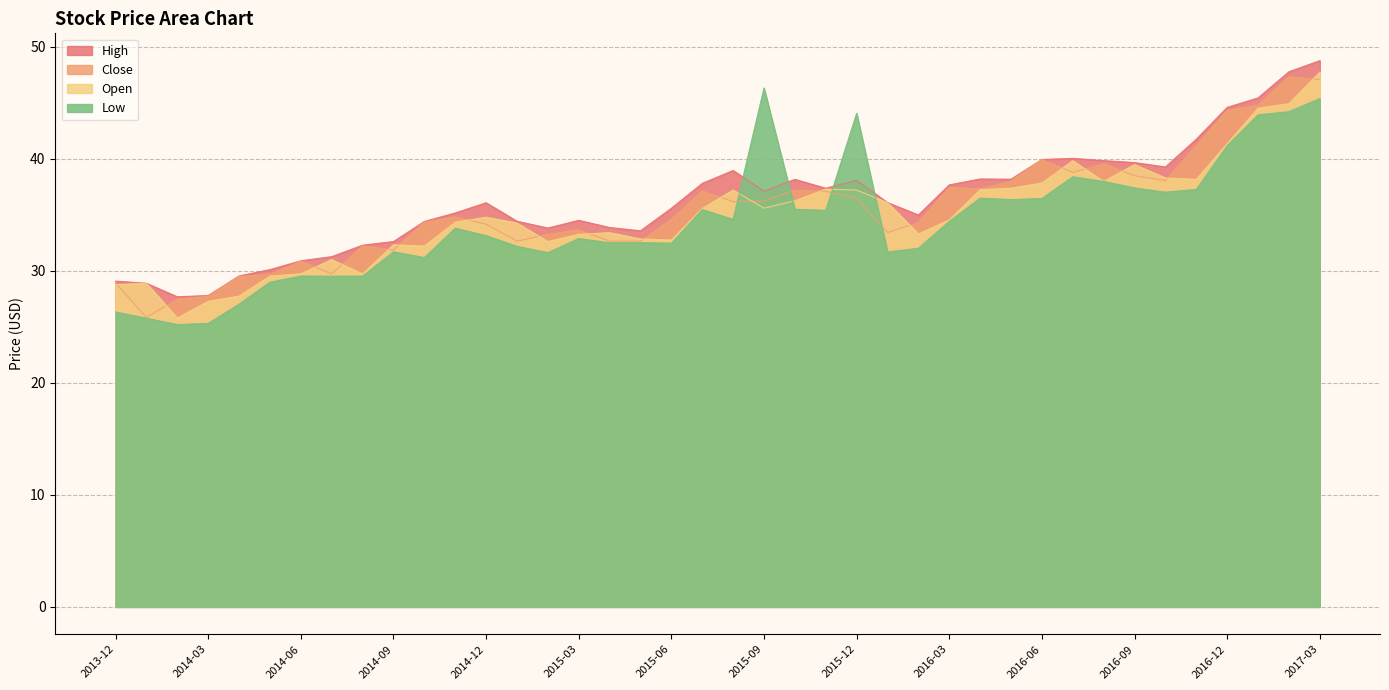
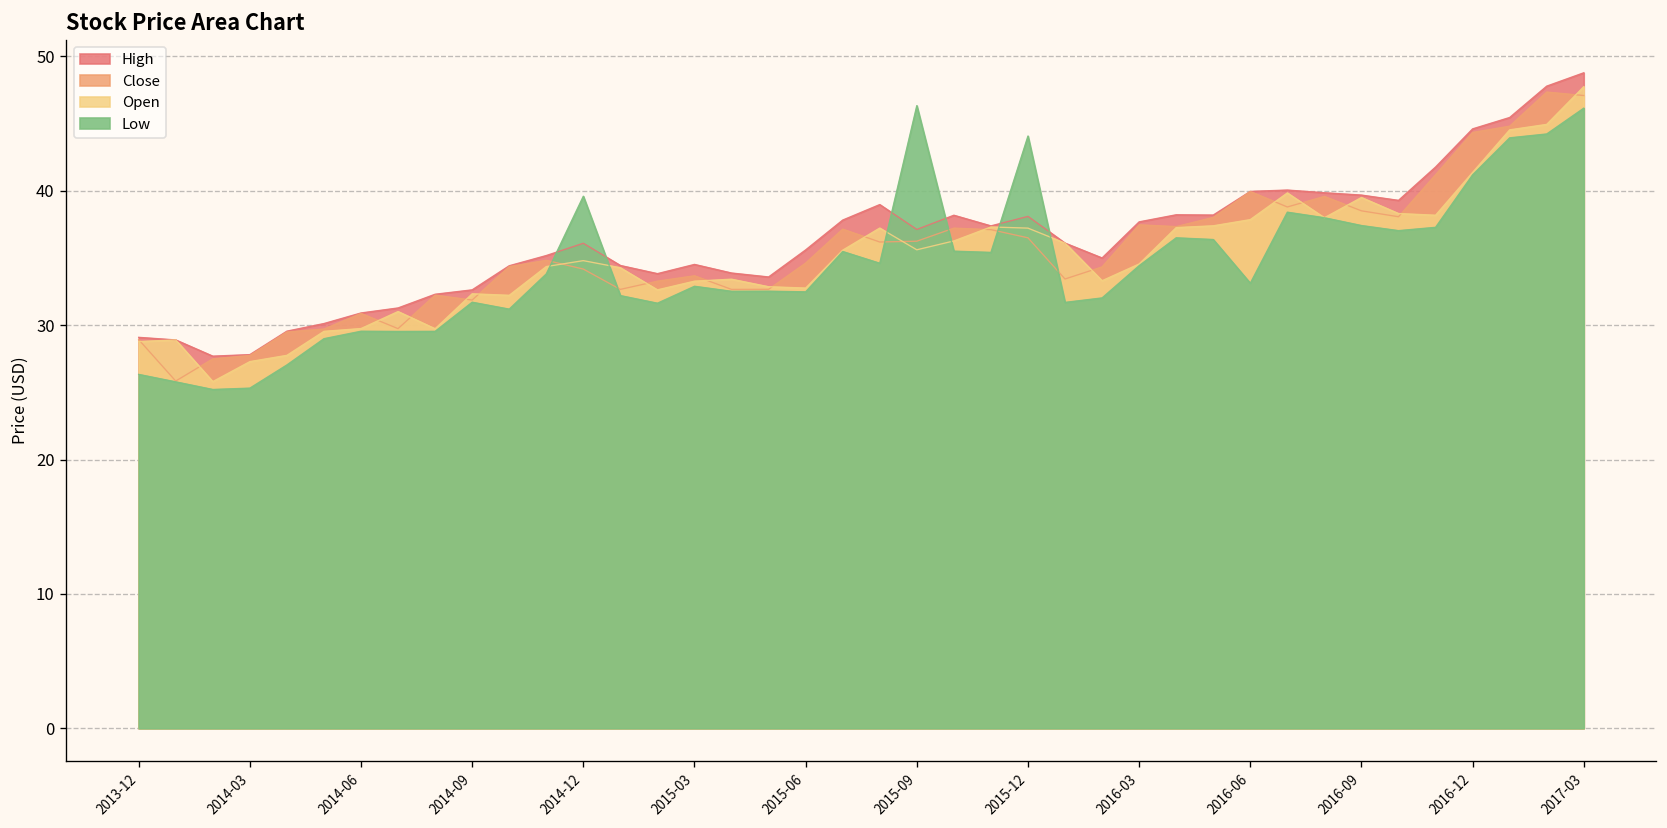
Low, 2014-12: 33.2 -> 39.6
Low, 2016-06: 36.5 -> 33.1
Low, 2017-03: 45.4 -> 46.1
